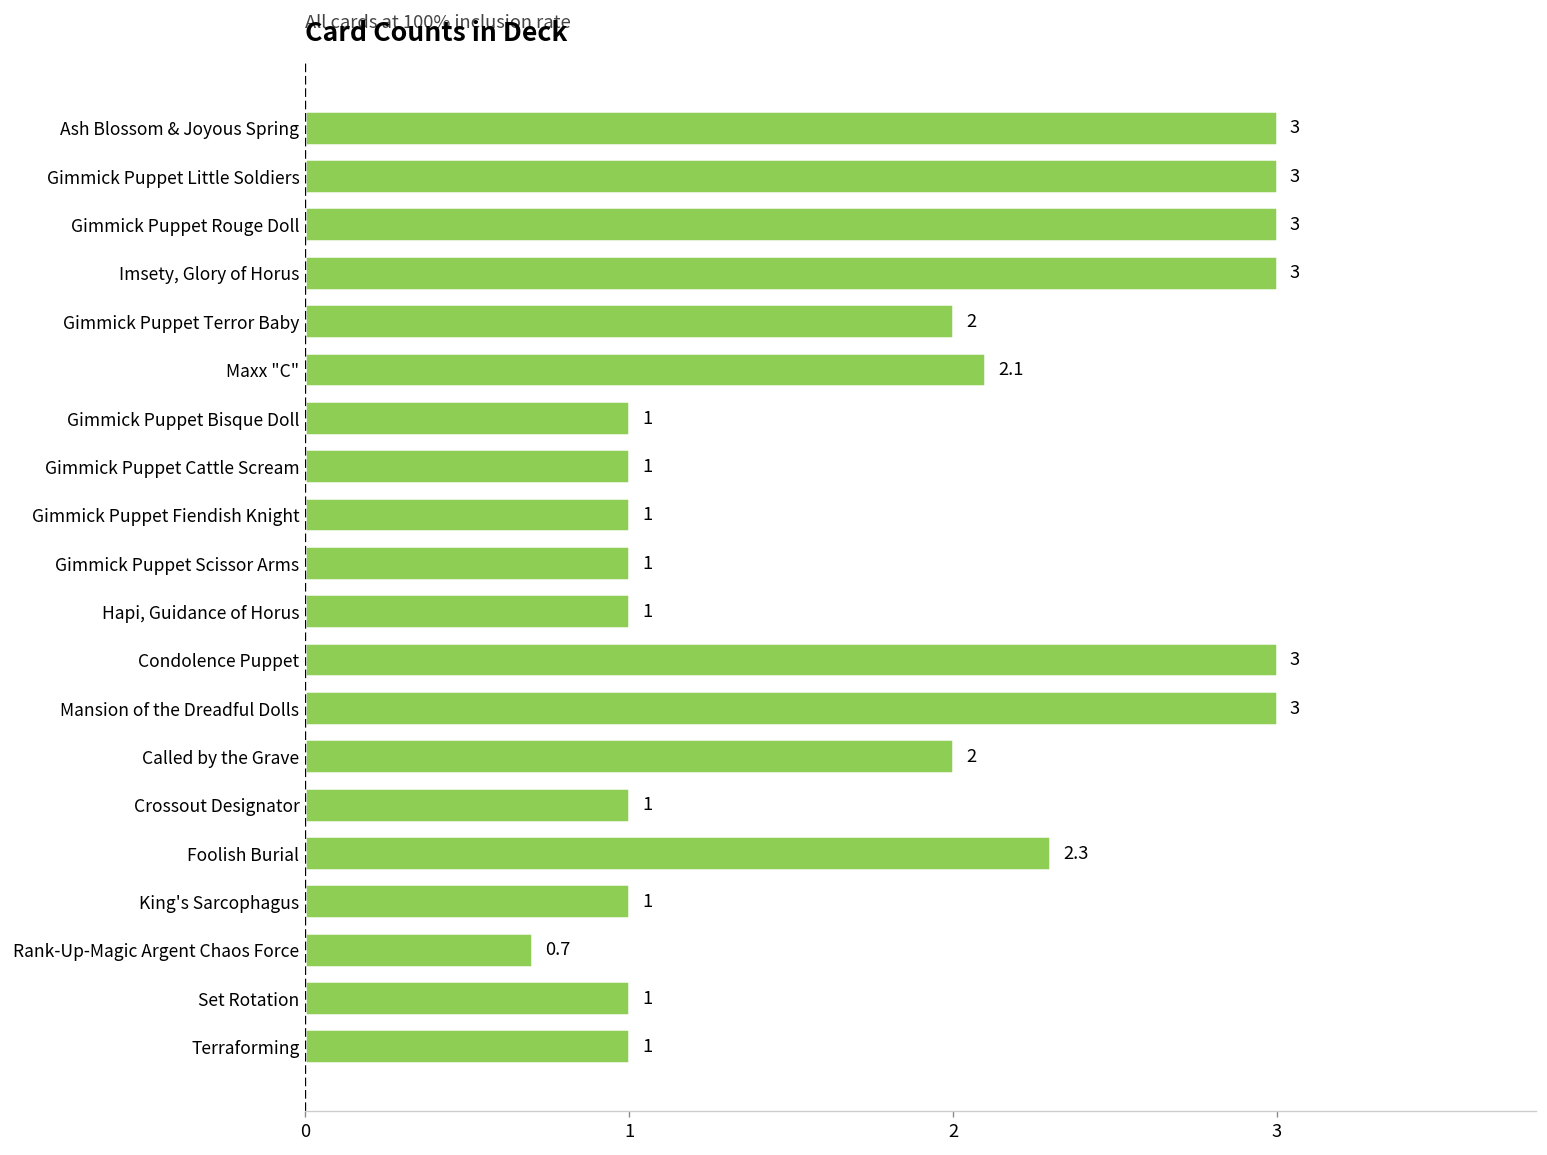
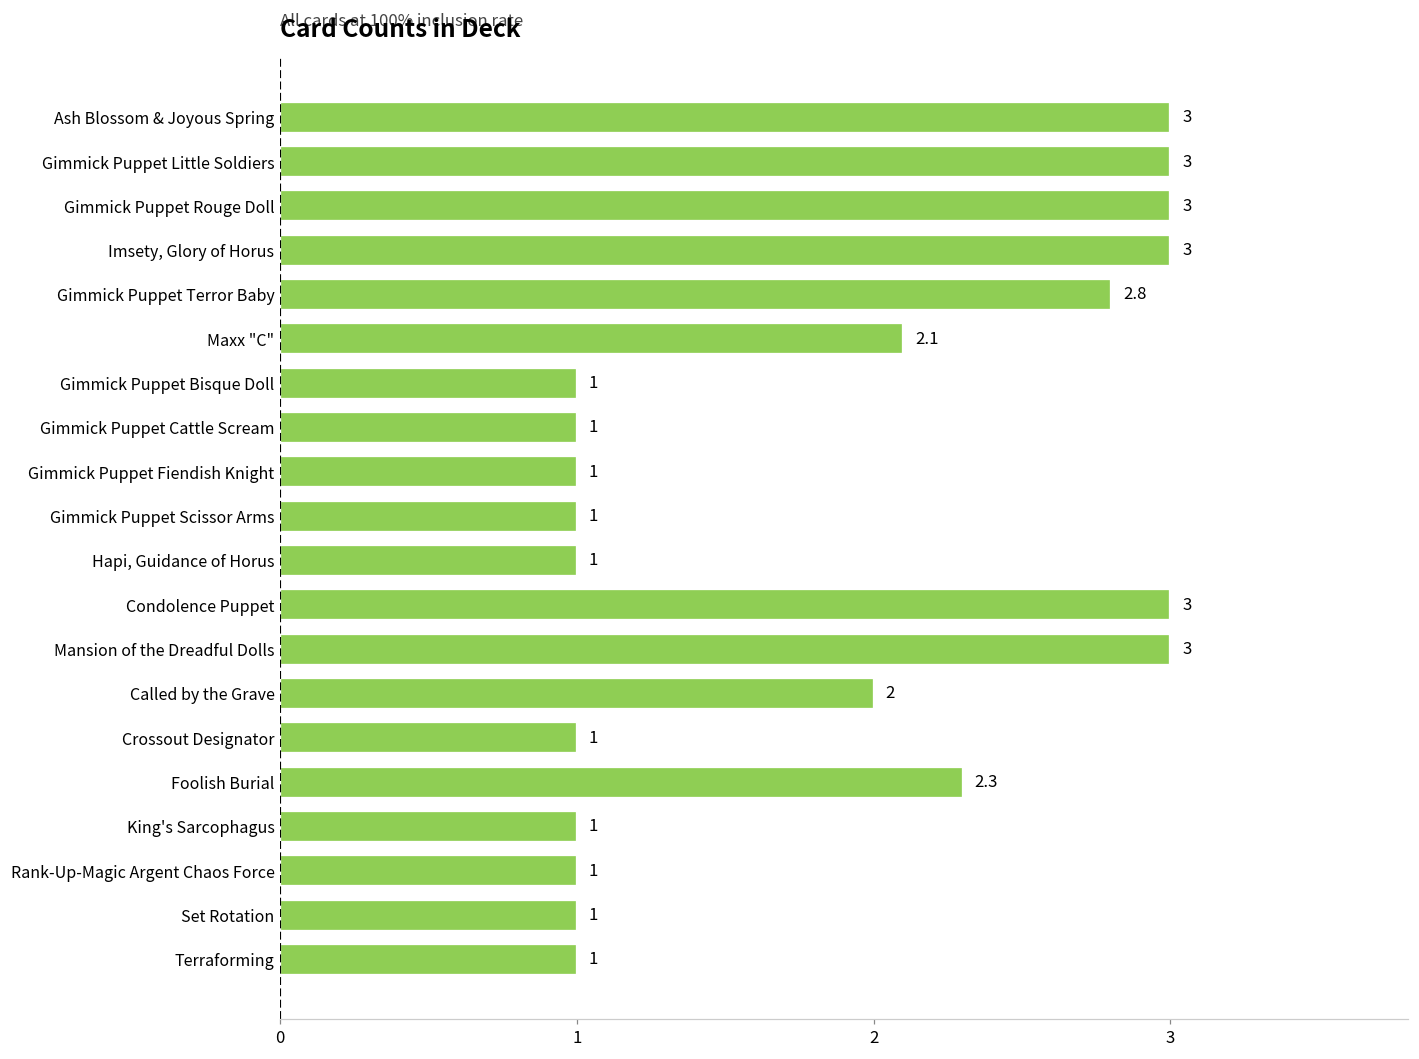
Gimmick Puppet Terror Baby: 2 -> 2.8
Rank-Up-Magic Argent Chaos Force: 0.7 -> 1
